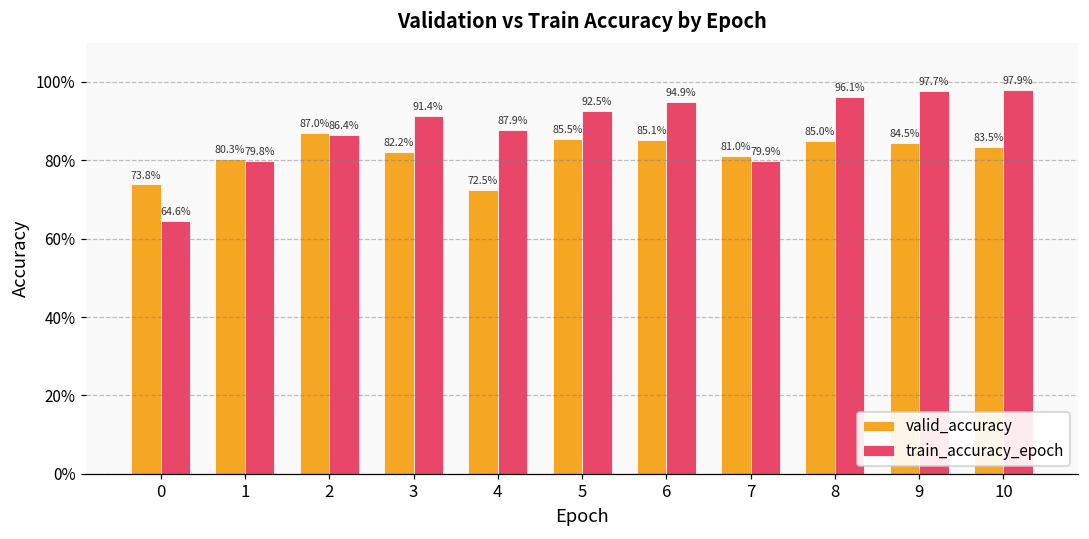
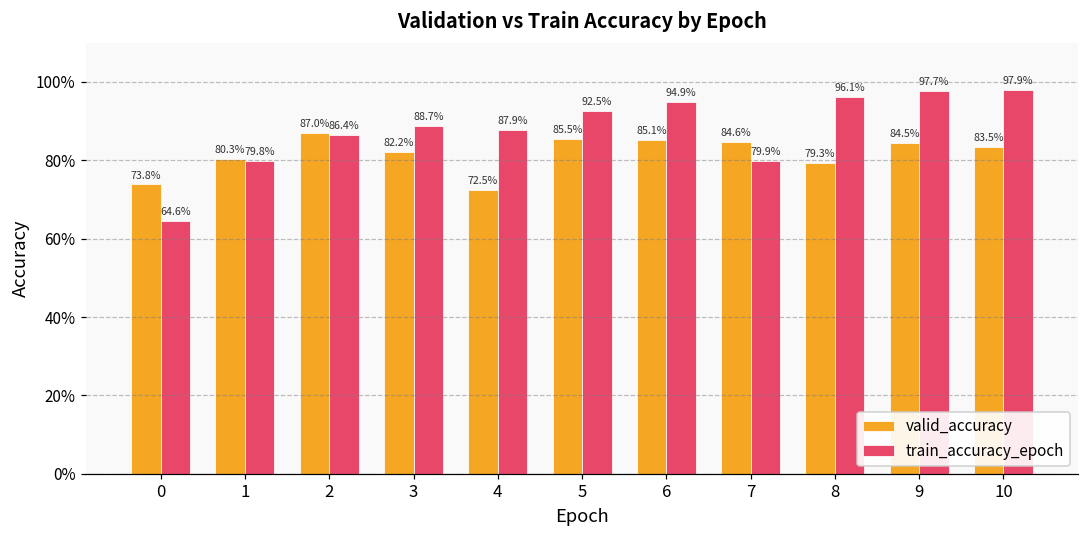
train_accuracy_epoch, 3: 91.4% -> 88.7%
valid_accuracy, 7: 81.0% -> 84.6%
valid_accuracy, 8: 85.0% -> 79.3%
